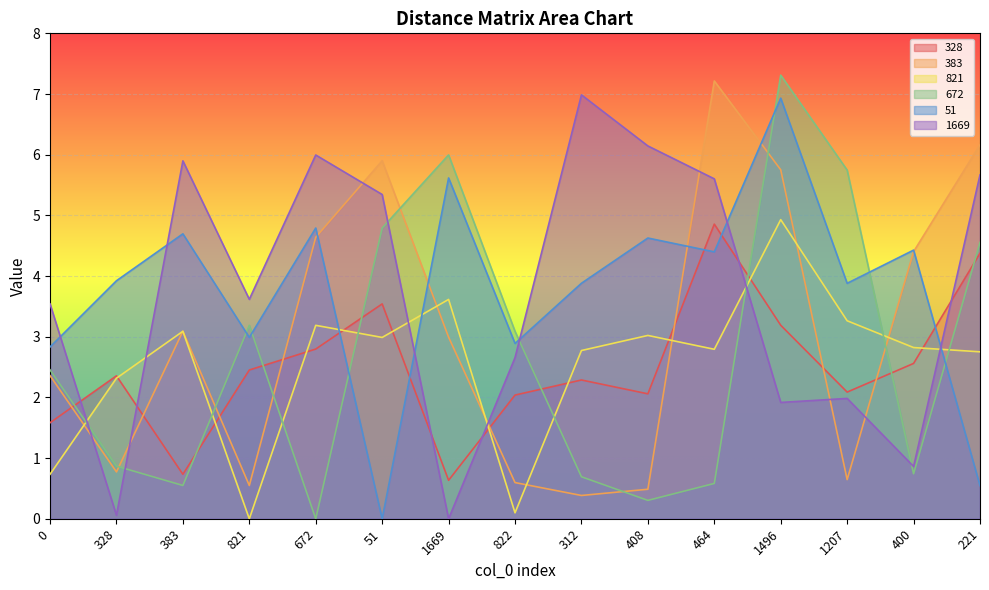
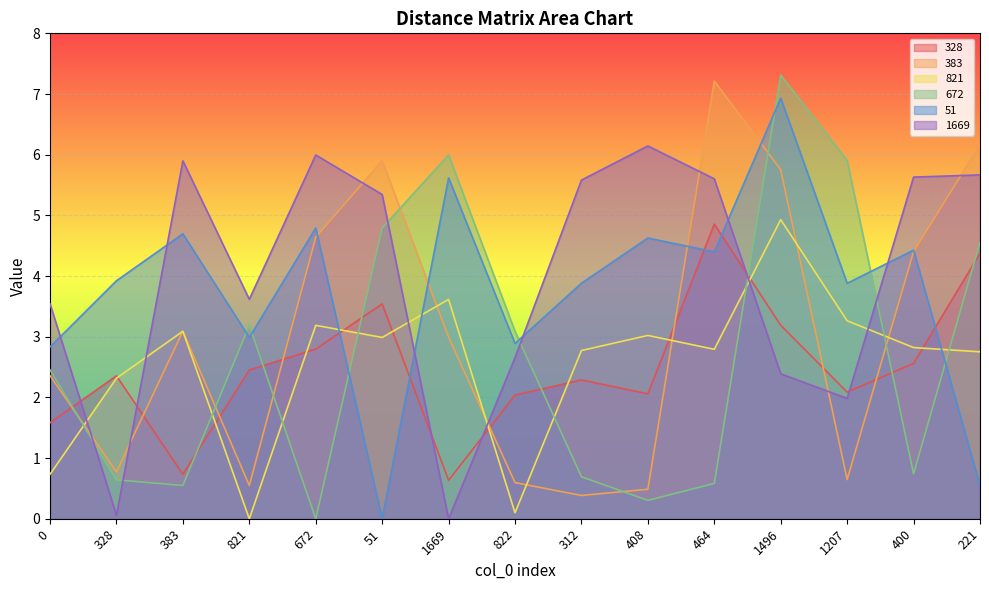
672, 328: 0.9 -> 0.6
1669, 312: 7.0 -> 5.6
1669, 1496: 1.9 -> 2.4
672, 1207: 5.7 -> 5.9
1669, 400: 0.9 -> 5.6
